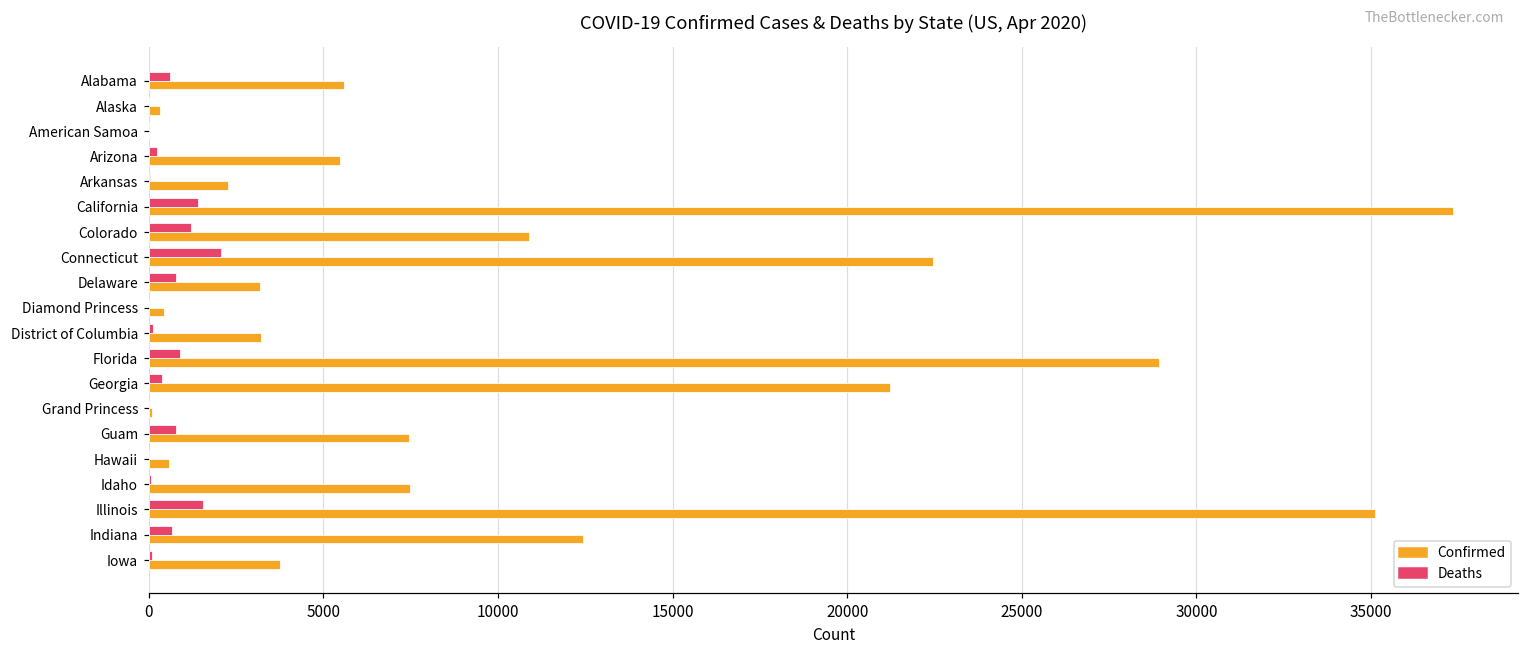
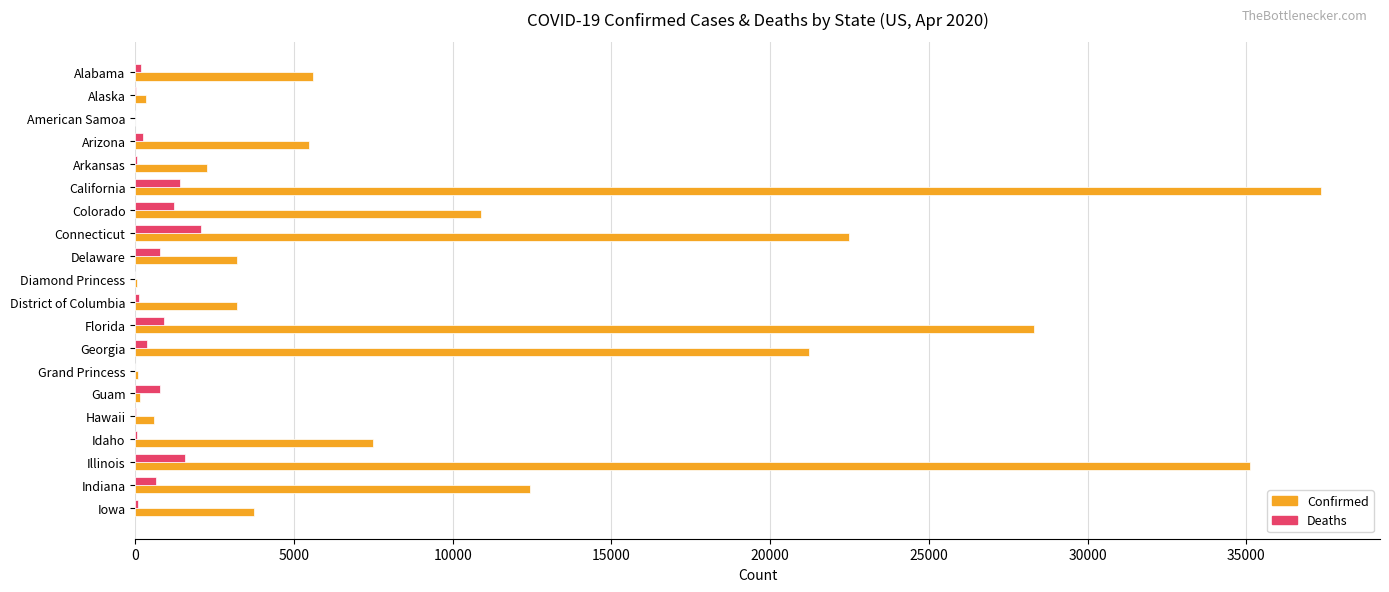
Deaths, Alabama: 600 -> 200
Confirmed, Diamond Princess: 400 -> 0
Confirmed, Florida: 28900 -> 28300
Confirmed, Guam: 7500 -> 100
